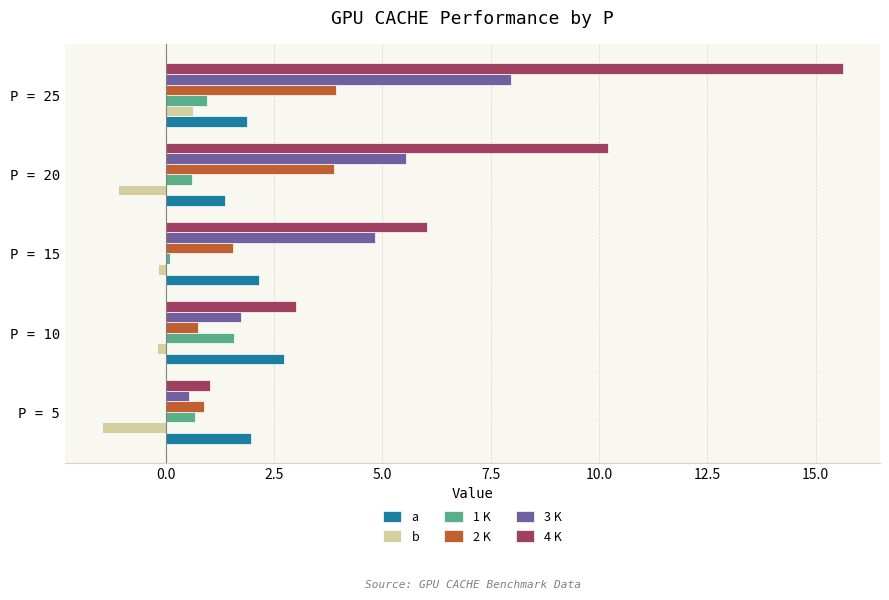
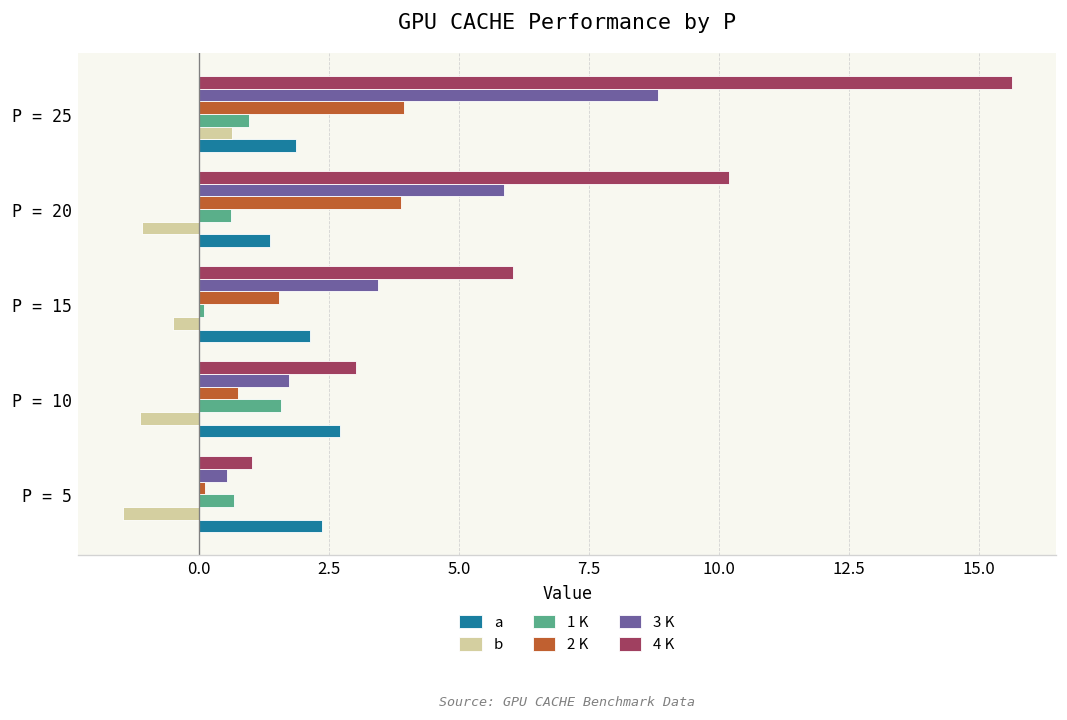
3 K, P = 25: 8.0 -> 8.8
3 K, P = 20: 5.5 -> 5.9
3 K, P = 15: 4.8 -> 3.5
b, P = 15: -0.2 -> -0.5
b, P = 10: -0.2 -> -1.1
2 K, P = 5: 0.9 -> 0.1
a, P = 5: 2.0 -> 2.4
